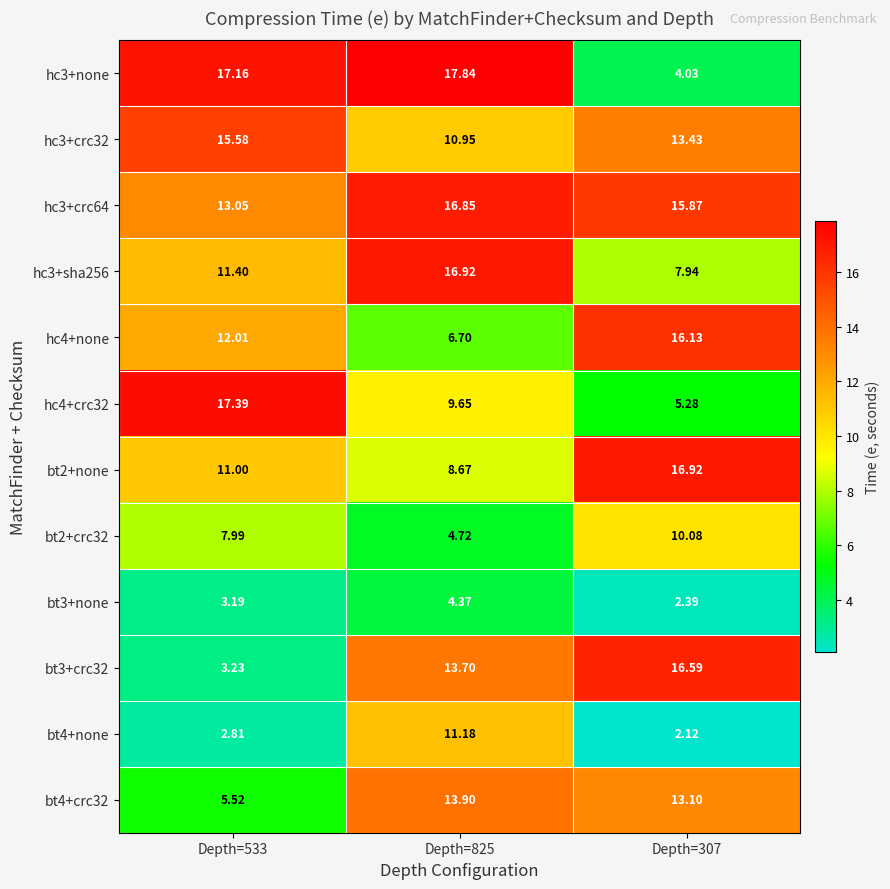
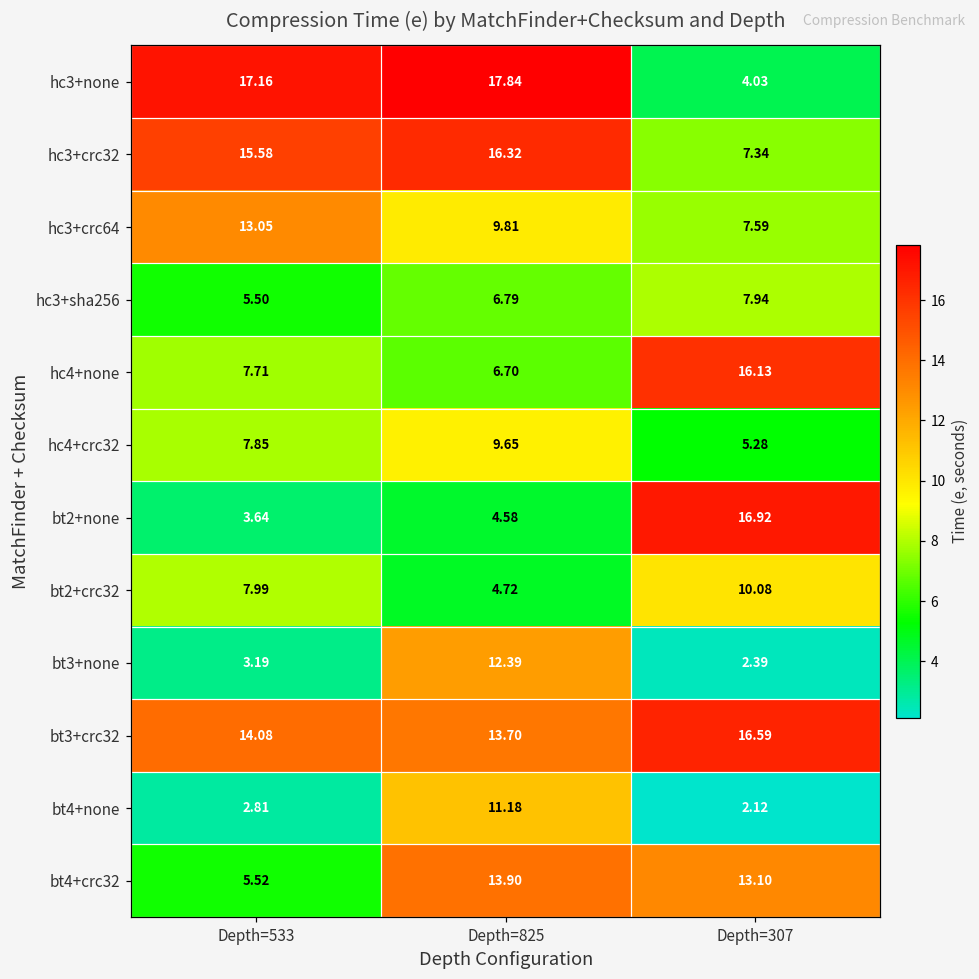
hc3+crc32, Depth=825: 10.95 -> 16.32
hc3+crc32, Depth=307: 13.43 -> 7.34
hc3+crc64, Depth=825: 16.85 -> 9.81
hc3+crc64, Depth=307: 15.87 -> 7.59
hc3+sha256, Depth=533: 11.40 -> 5.50
hc3+sha256, Depth=825: 16.92 -> 6.79
hc4+none, Depth=533: 12.01 -> 7.71
hc4+crc32, Depth=533: 17.39 -> 7.85
bt2+none, Depth=533: 11.00 -> 3.64
bt2+none, Depth=825: 8.67 -> 4.58
bt3+none, Depth=825: 4.37 -> 12.39
bt3+crc32, Depth=533: 3.23 -> 14.08
